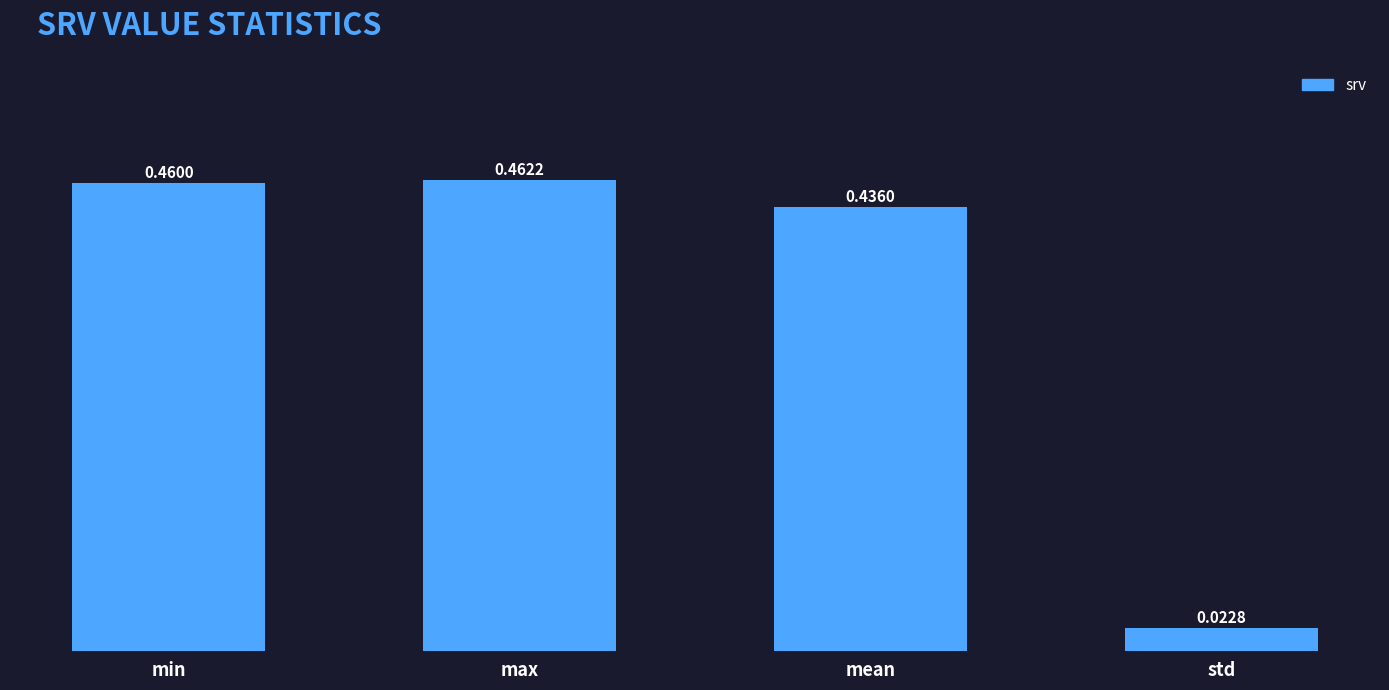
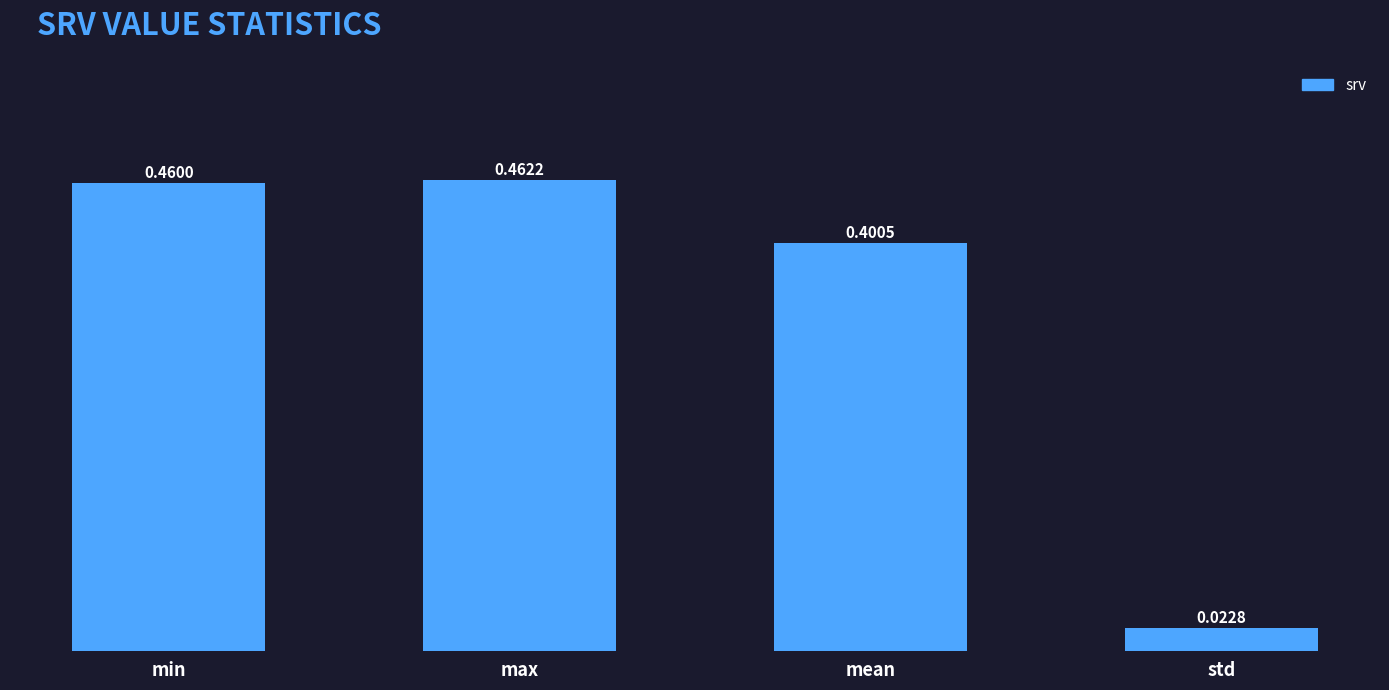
mean: 0.4360 -> 0.4005
